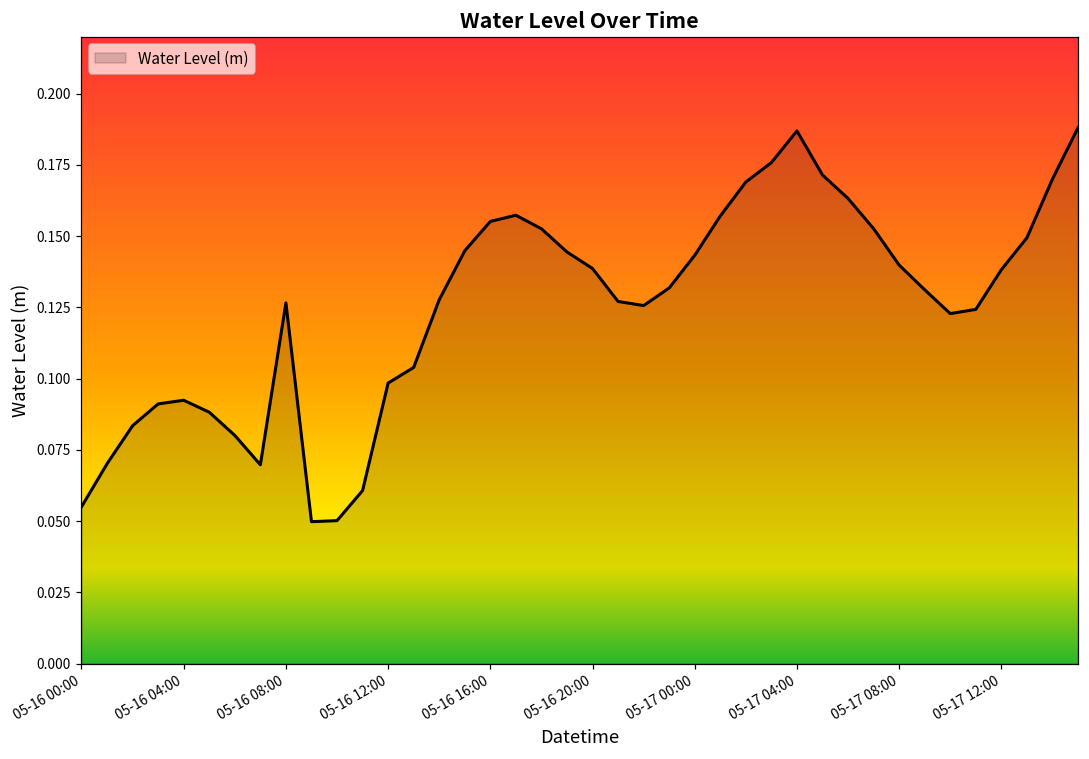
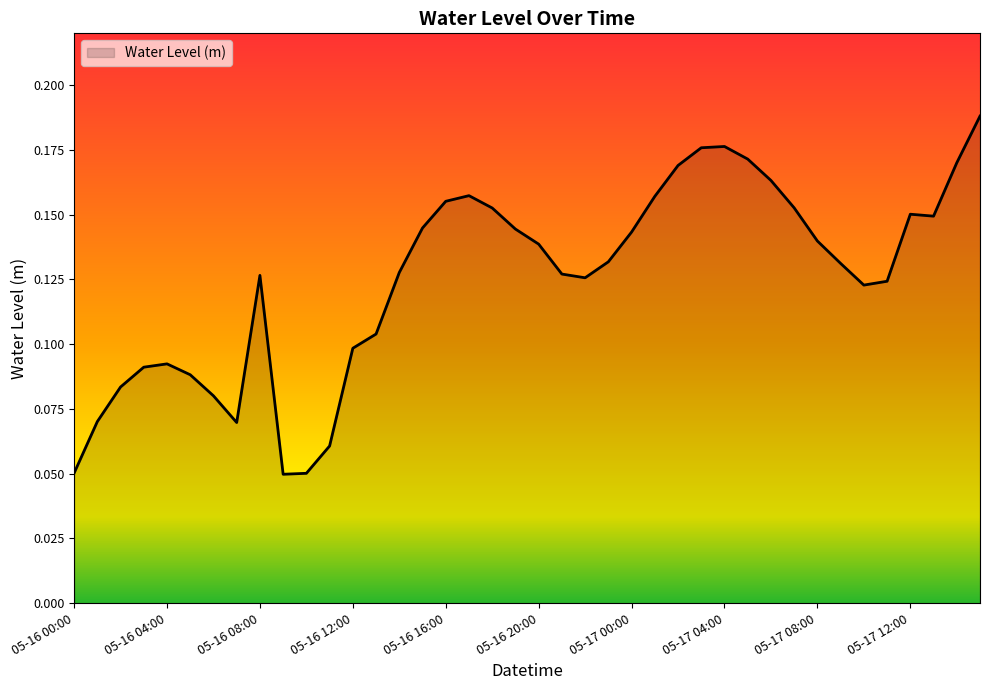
05-16 00:00: 0.055 -> 0.050
05-17 04:00: 0.187 -> 0.176
05-17 12:00: 0.138 -> 0.150
